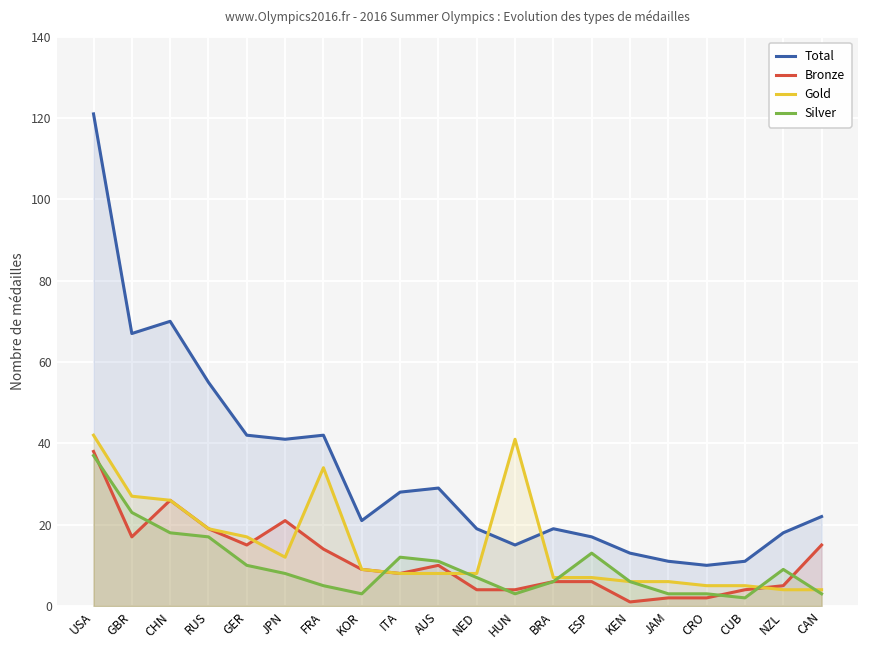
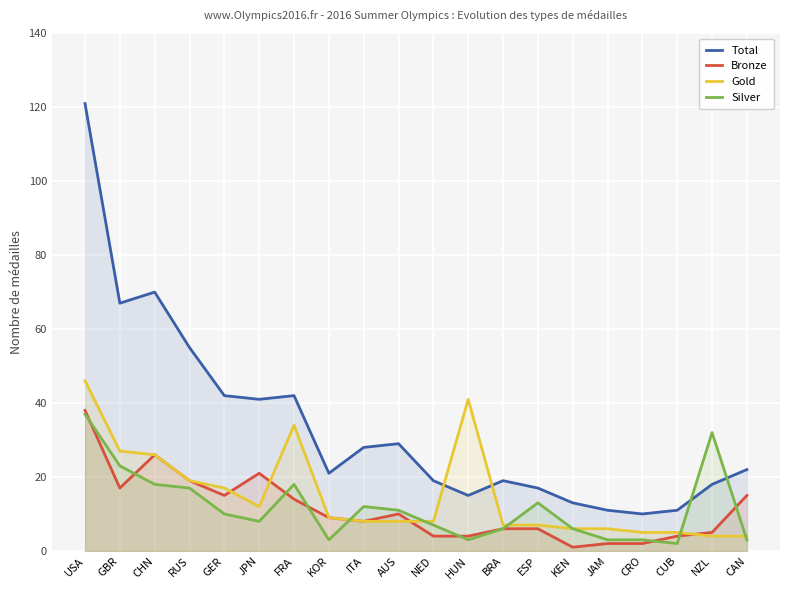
Gold, USA: 42 -> 46
Silver, FRA: 5 -> 18
Silver, NZL: 9 -> 32
